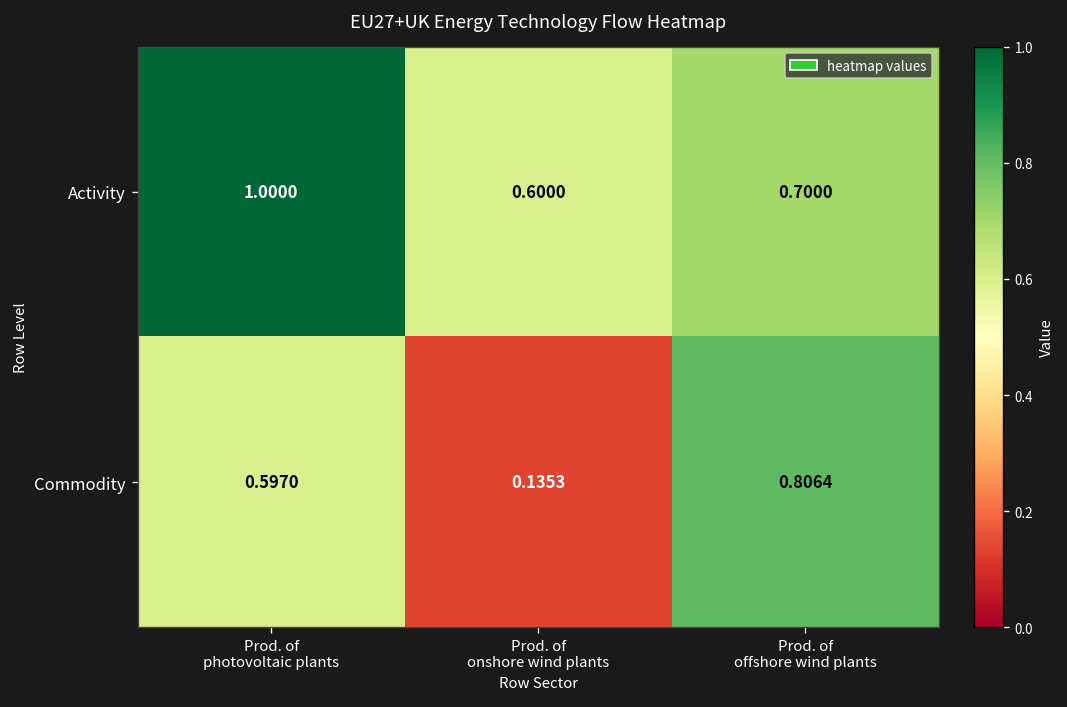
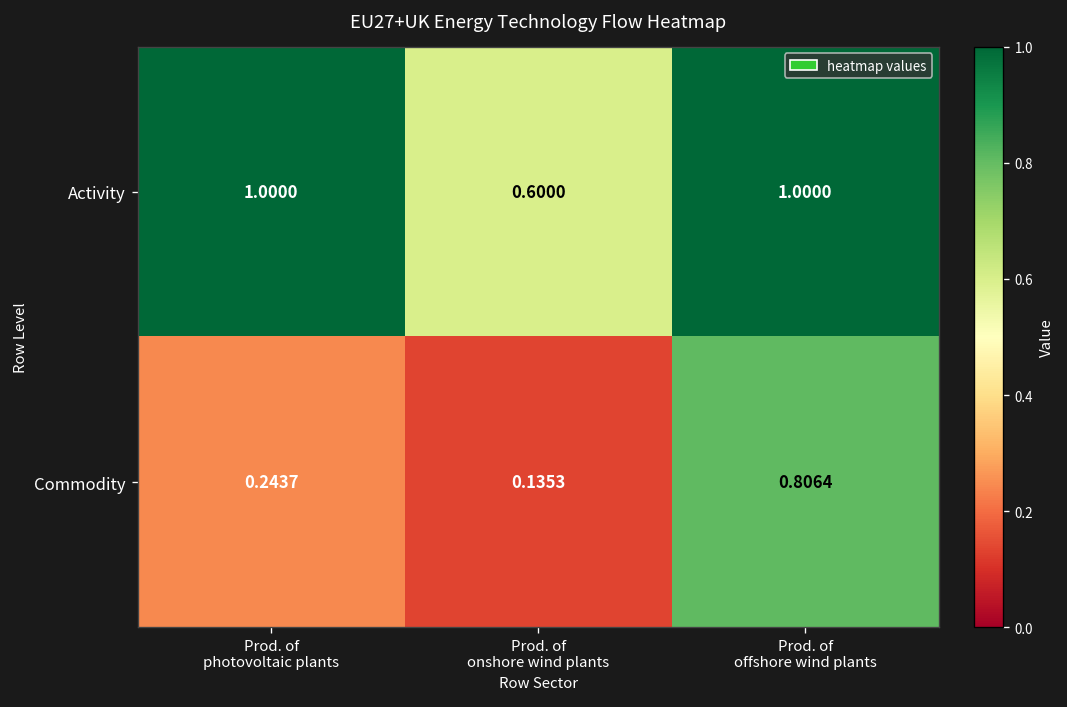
Activity, Prod. of offshore wind plants: 0.7000 -> 1.0000
Commodity, Prod. of photovoltaic plants: 0.5970 -> 0.2437
